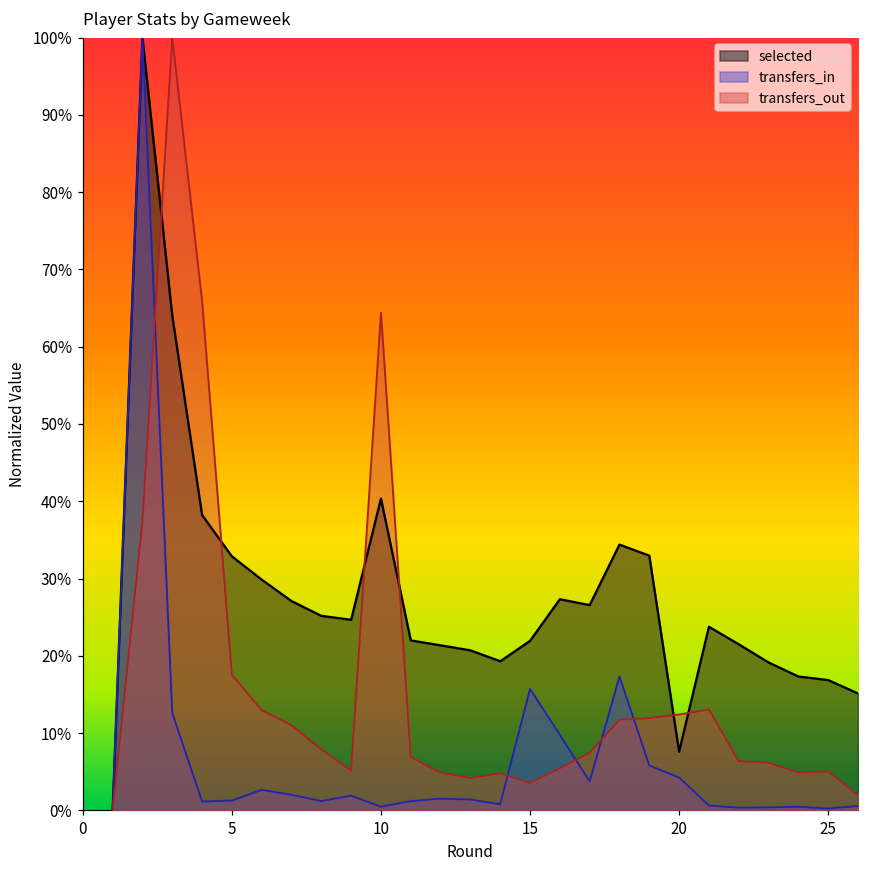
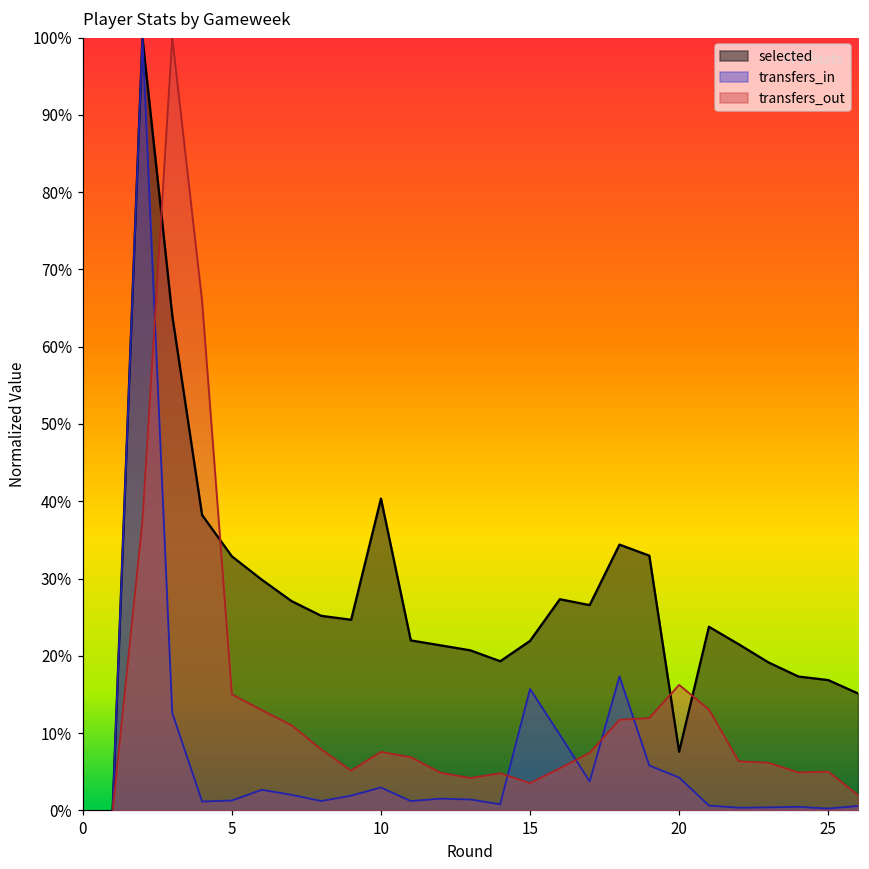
transfers_out, 5: 18% -> 15%
transfers_in, 10: 0% -> 3%
transfers_out, 10: 64% -> 8%
transfers_out, 20: 12% -> 16%
